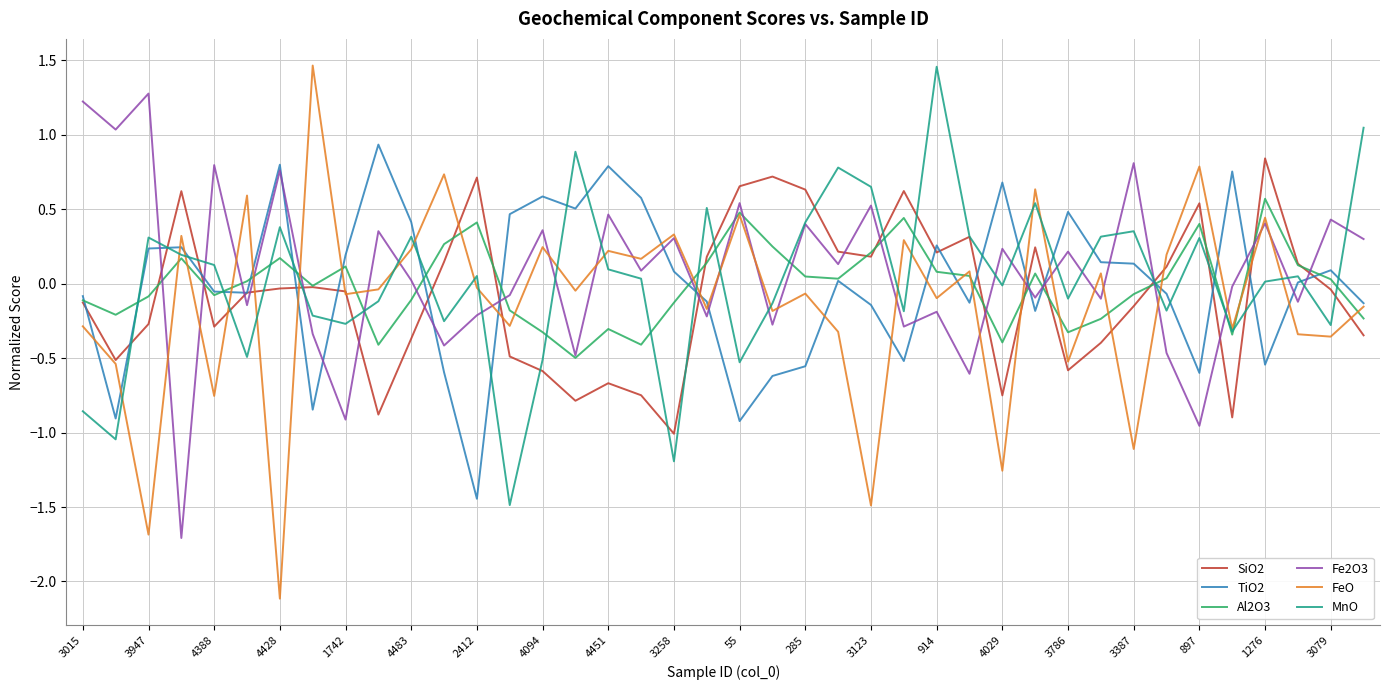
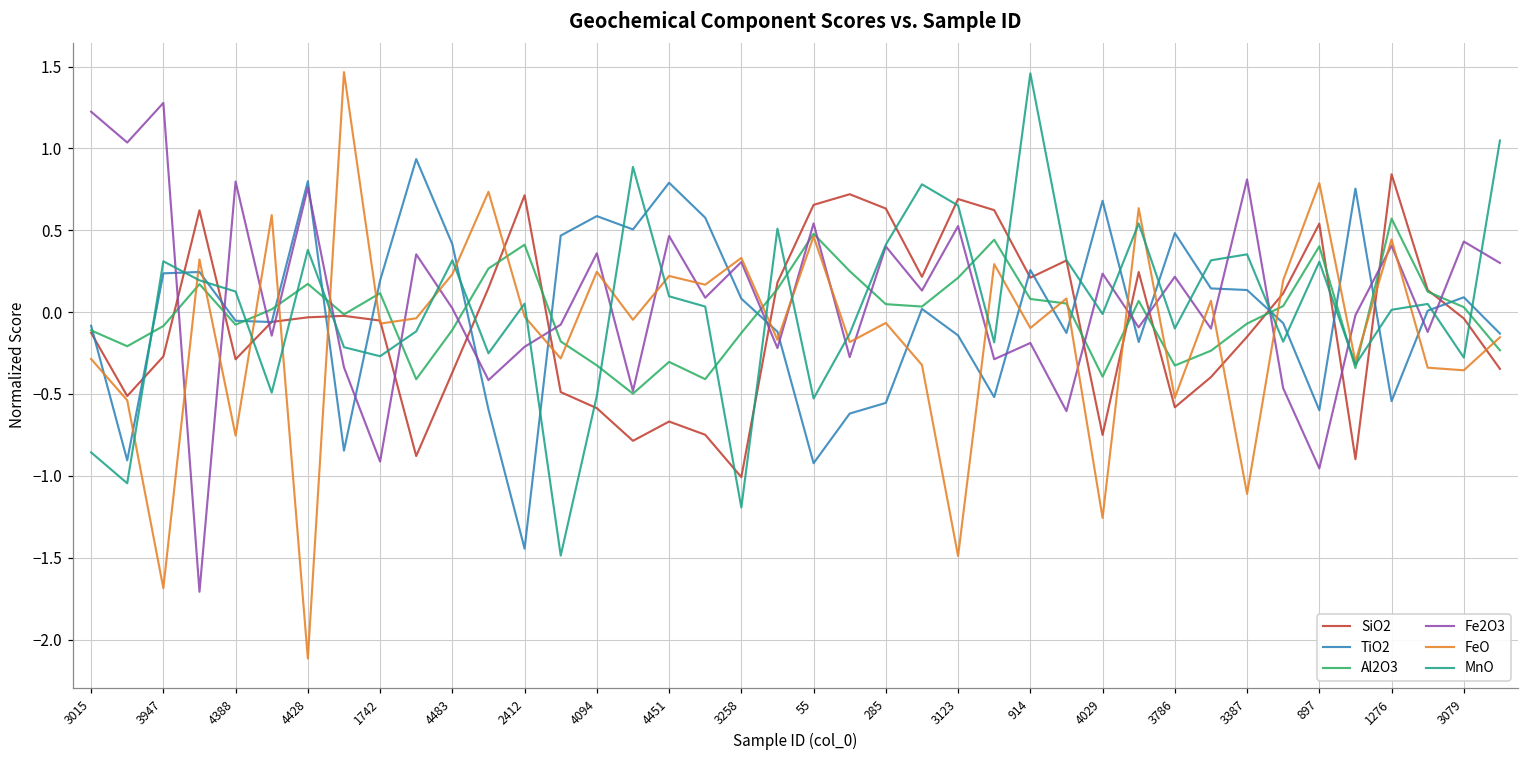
SiO2, 3123: 0.18 -> 0.69
